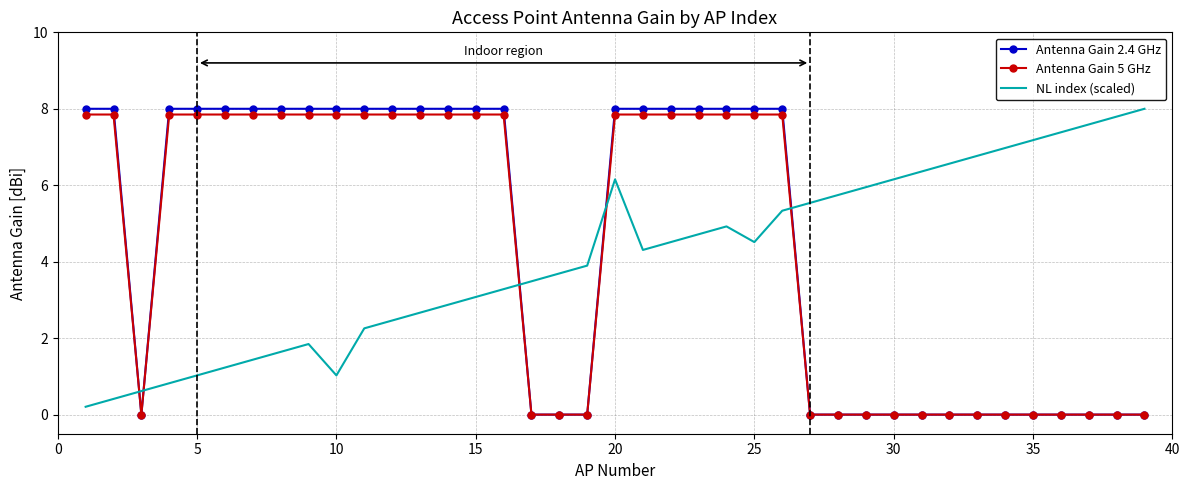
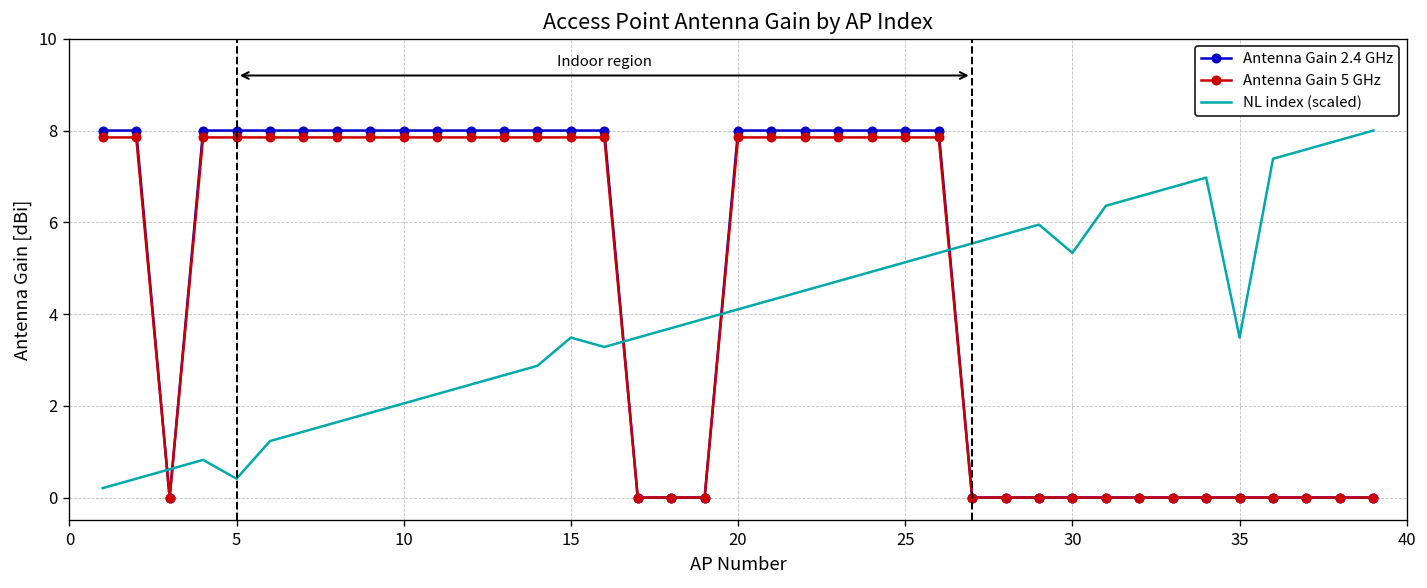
NL index (scaled), 5: 1.0 -> 0.4
NL index (scaled), 10: 1.0 -> 2.1
NL index (scaled), 15: 3.1 -> 3.5
NL index (scaled), 20: 6.2 -> 4.1
NL index (scaled), 25: 4.5 -> 5.1
NL index (scaled), 30: 6.2 -> 5.3
NL index (scaled), 35: 7.2 -> 3.5
